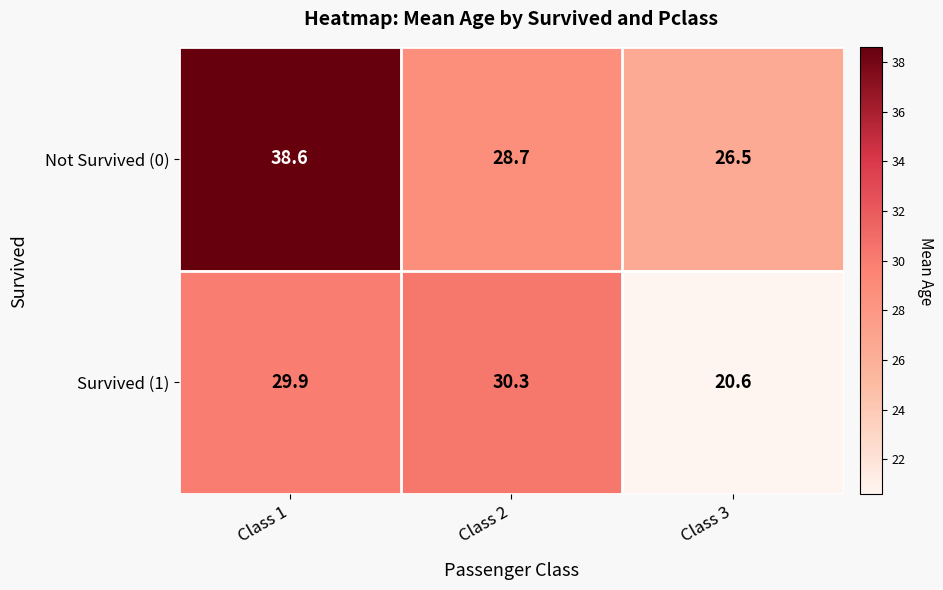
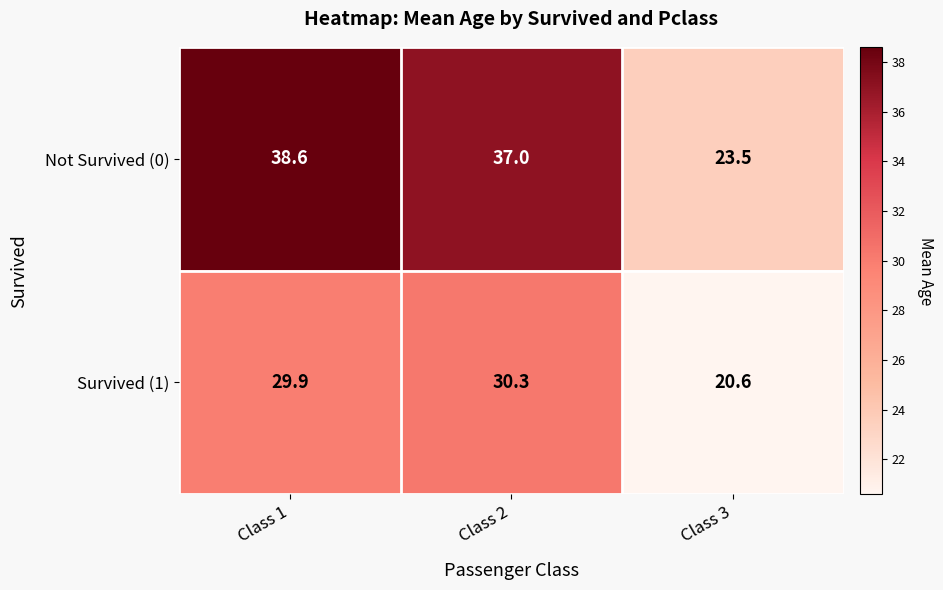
Not Survived (0), Class 2: 28.7 -> 37.0
Not Survived (0), Class 3: 26.5 -> 23.5
